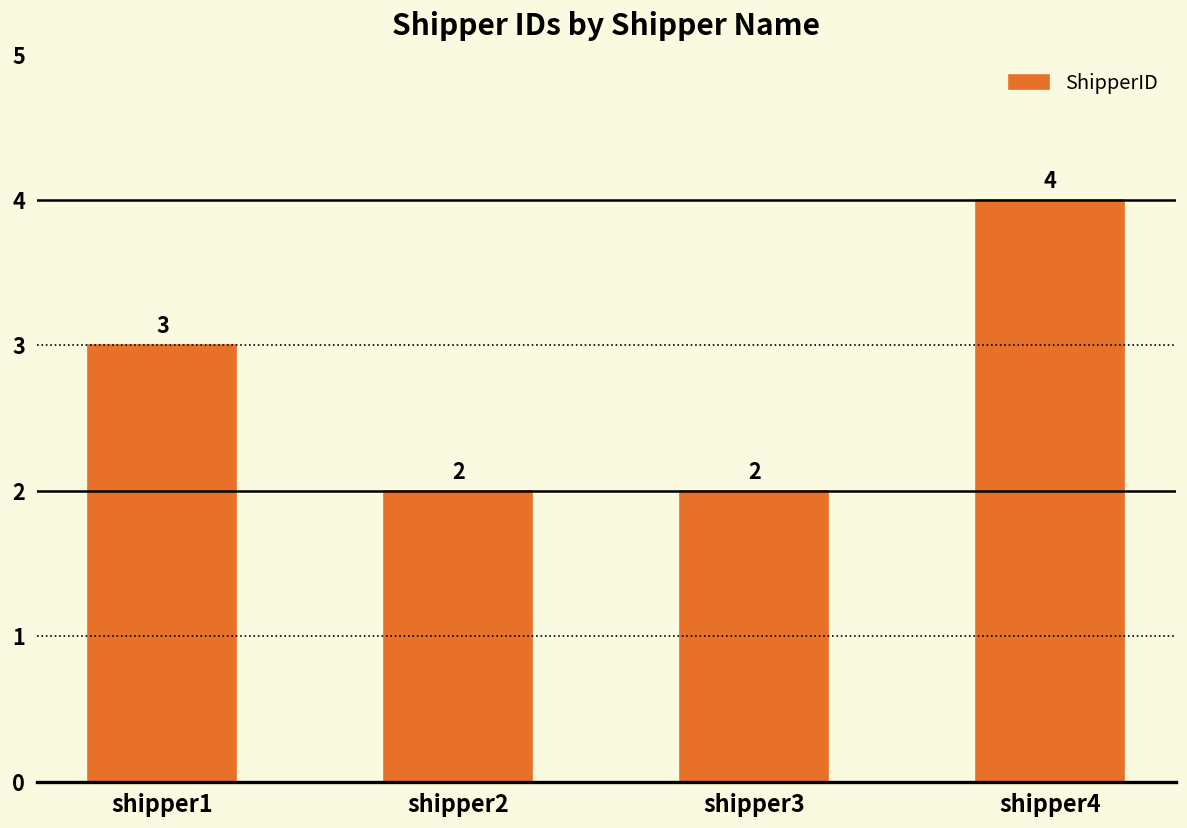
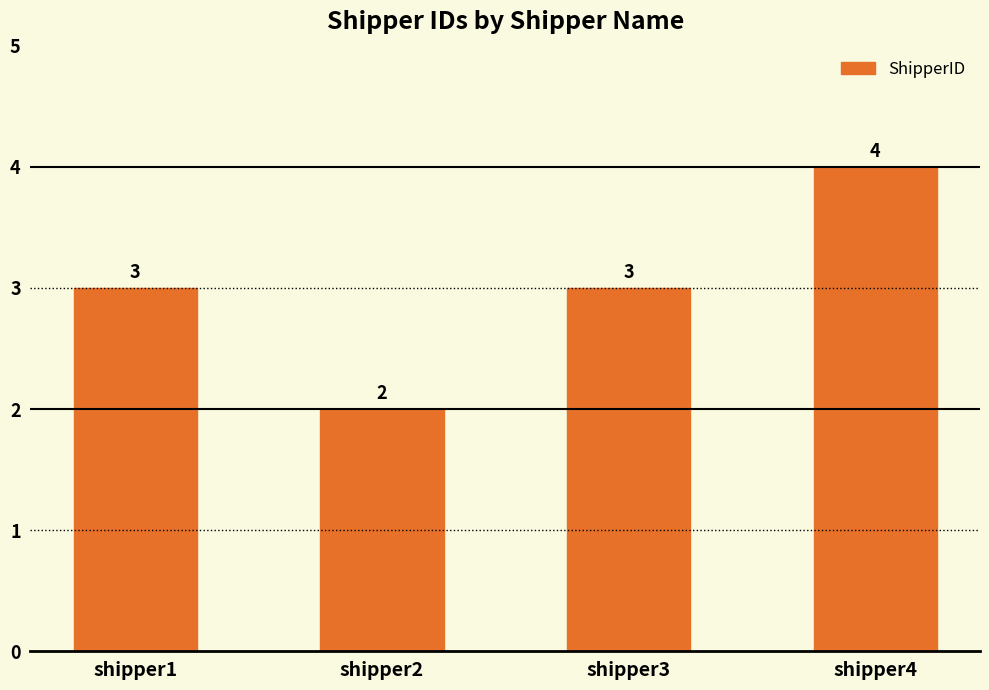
shipper3: 2 -> 3
